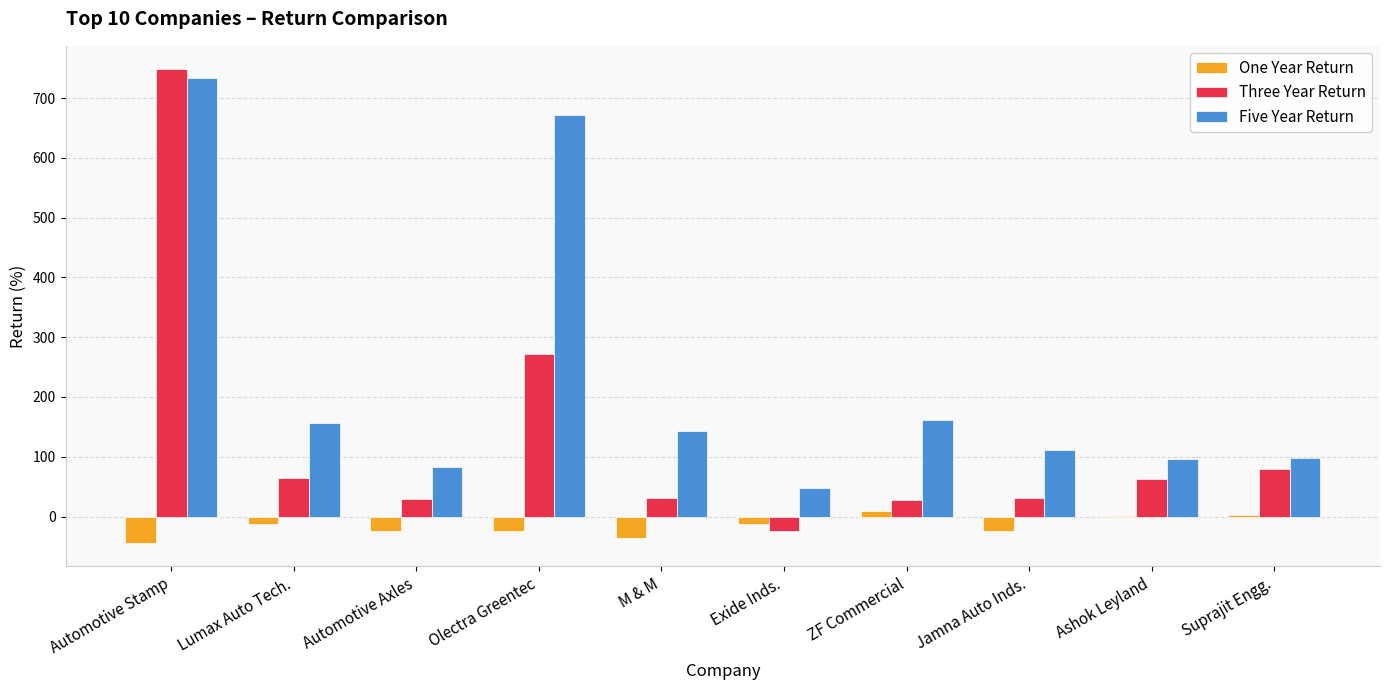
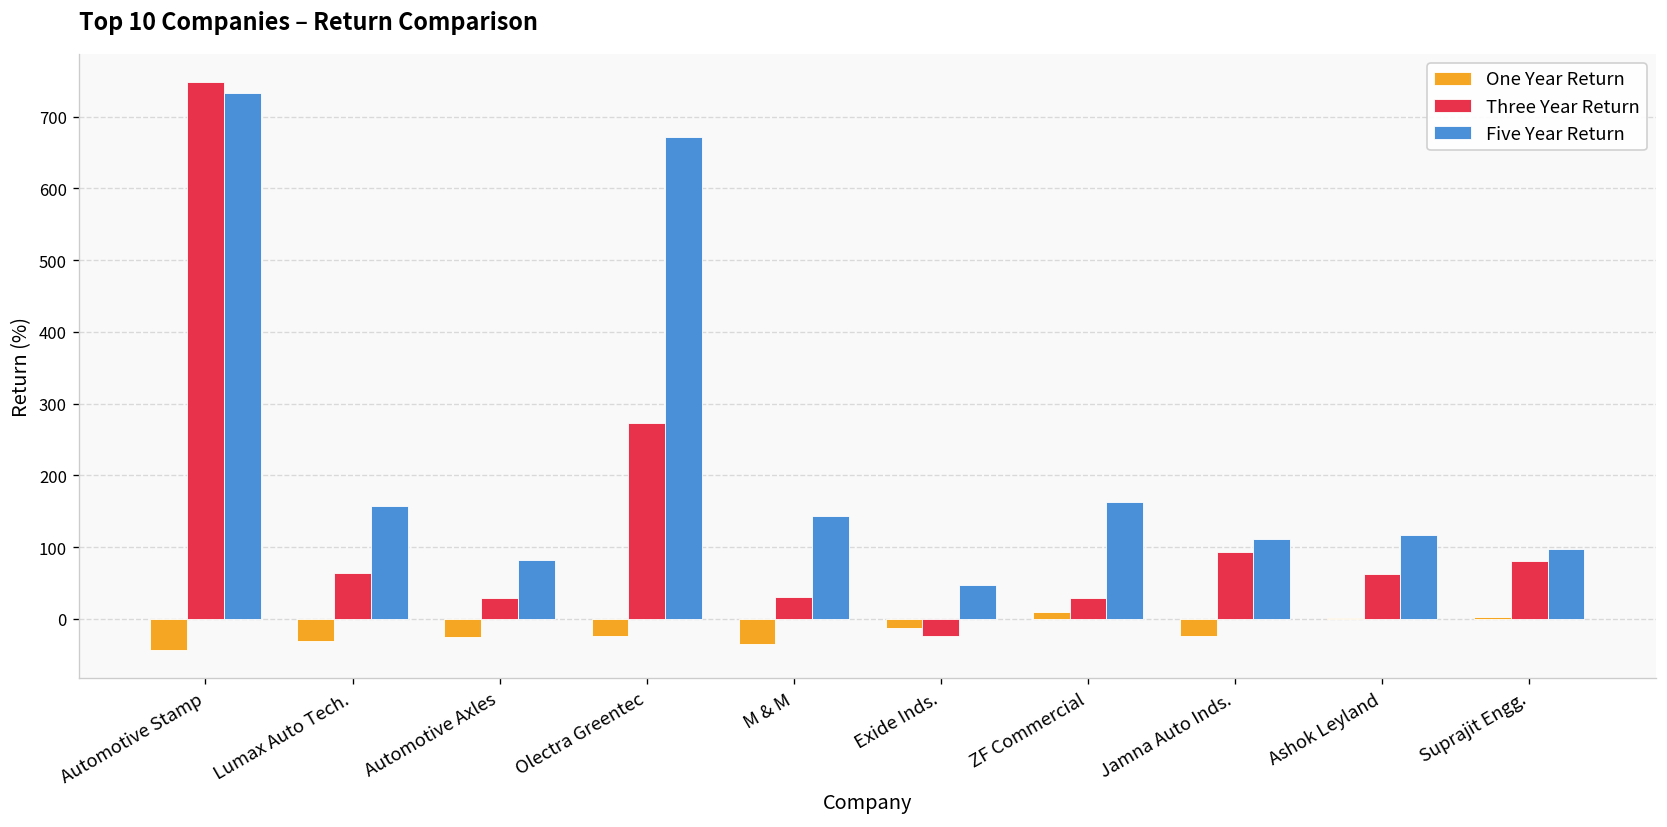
One Year Return, Lumax Auto Tech.: -10 -> -30
Three Year Return, Jamna Auto Inds.: 30 -> 90
Five Year Return, Ashok Leyland: 100 -> 120
